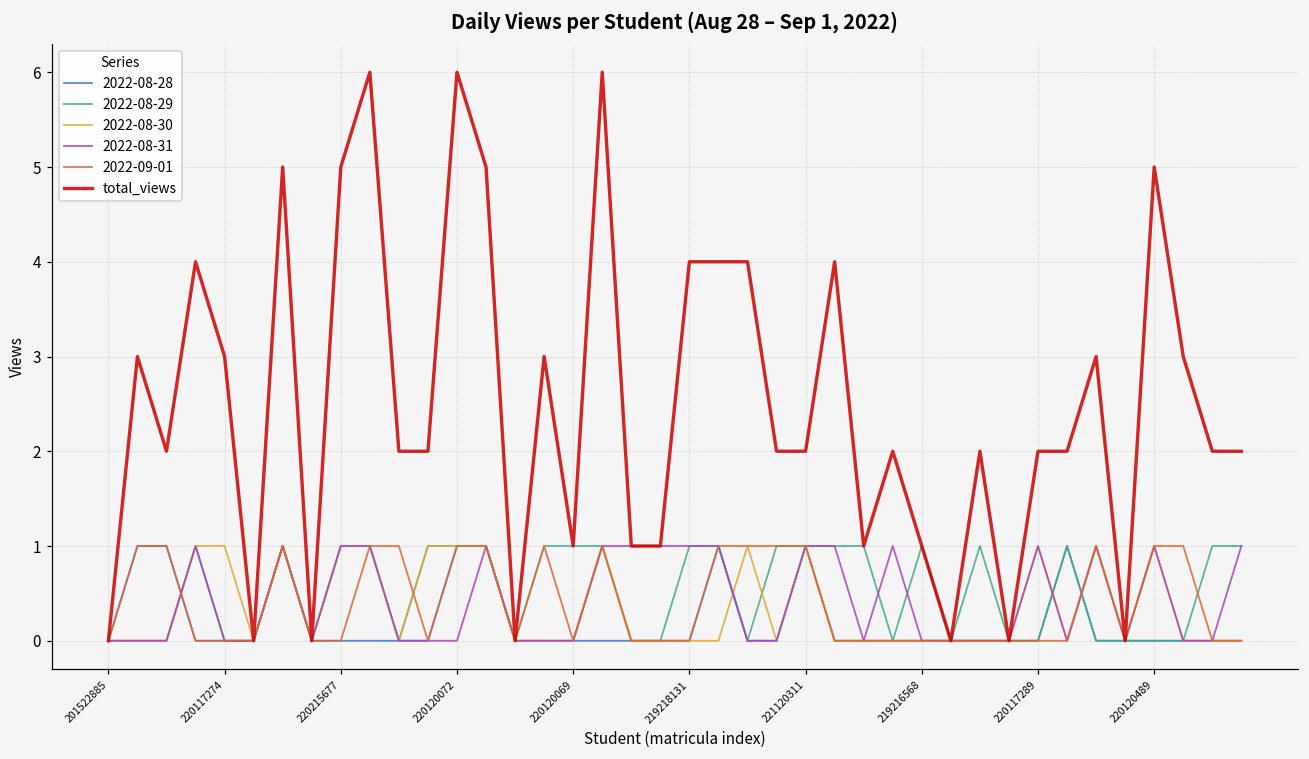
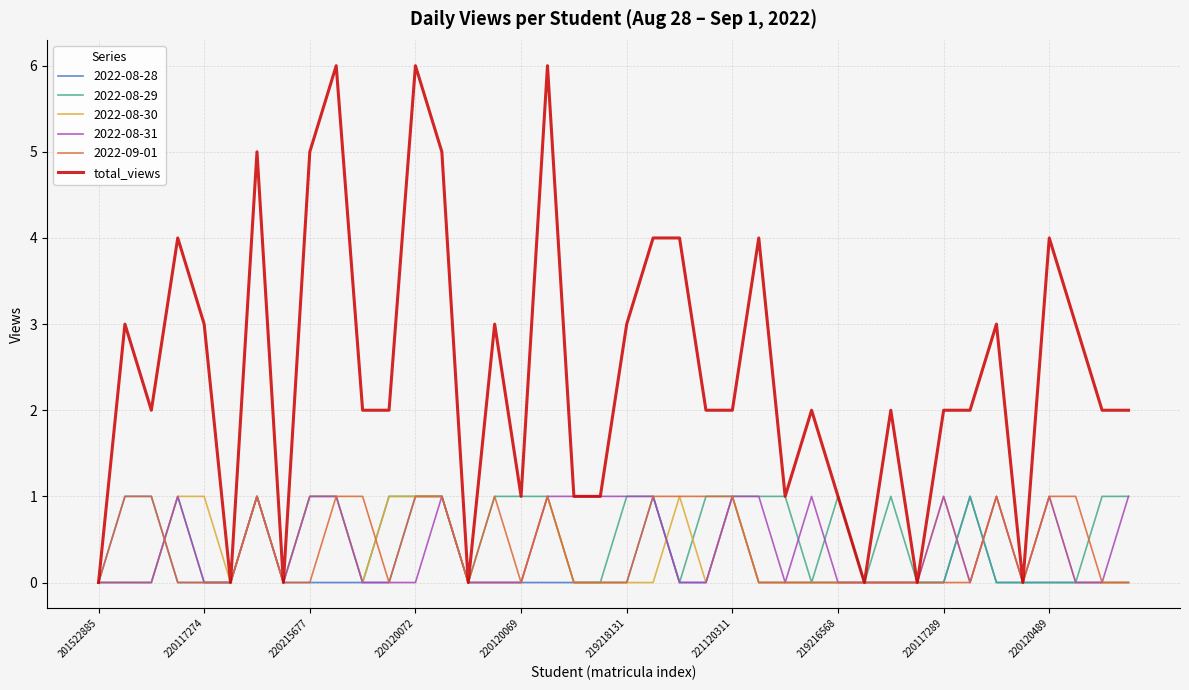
total_views, 219218131: 4 -> 3
total_views, 220120489: 5 -> 4
